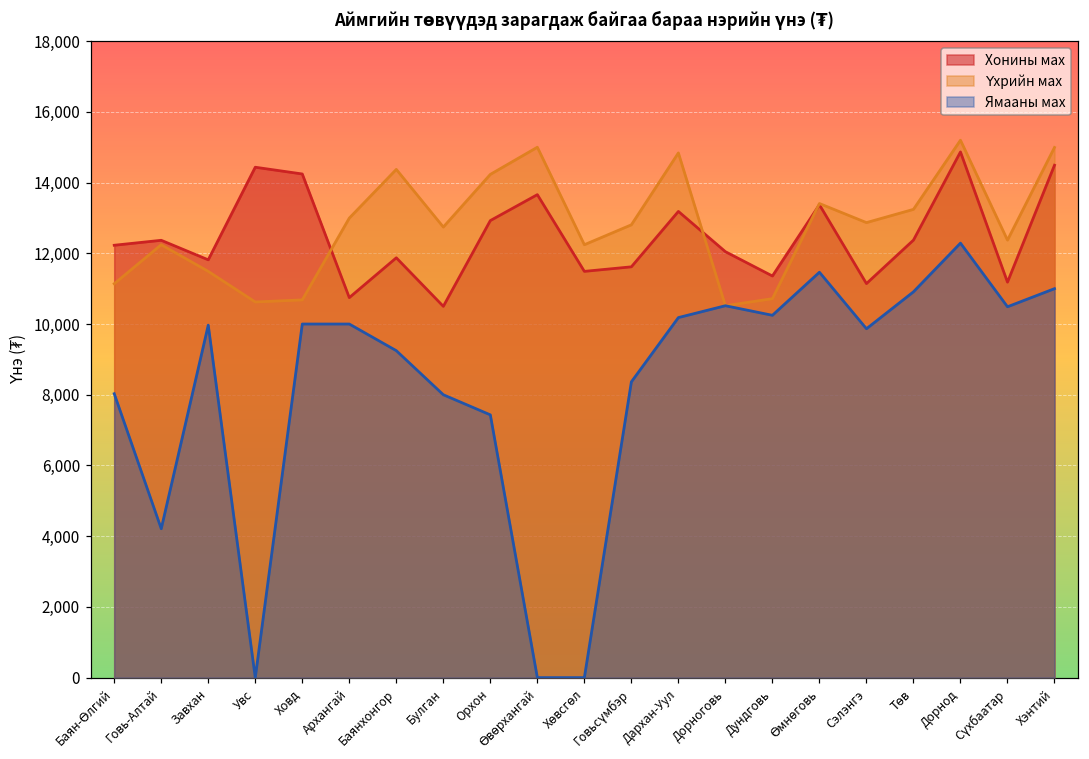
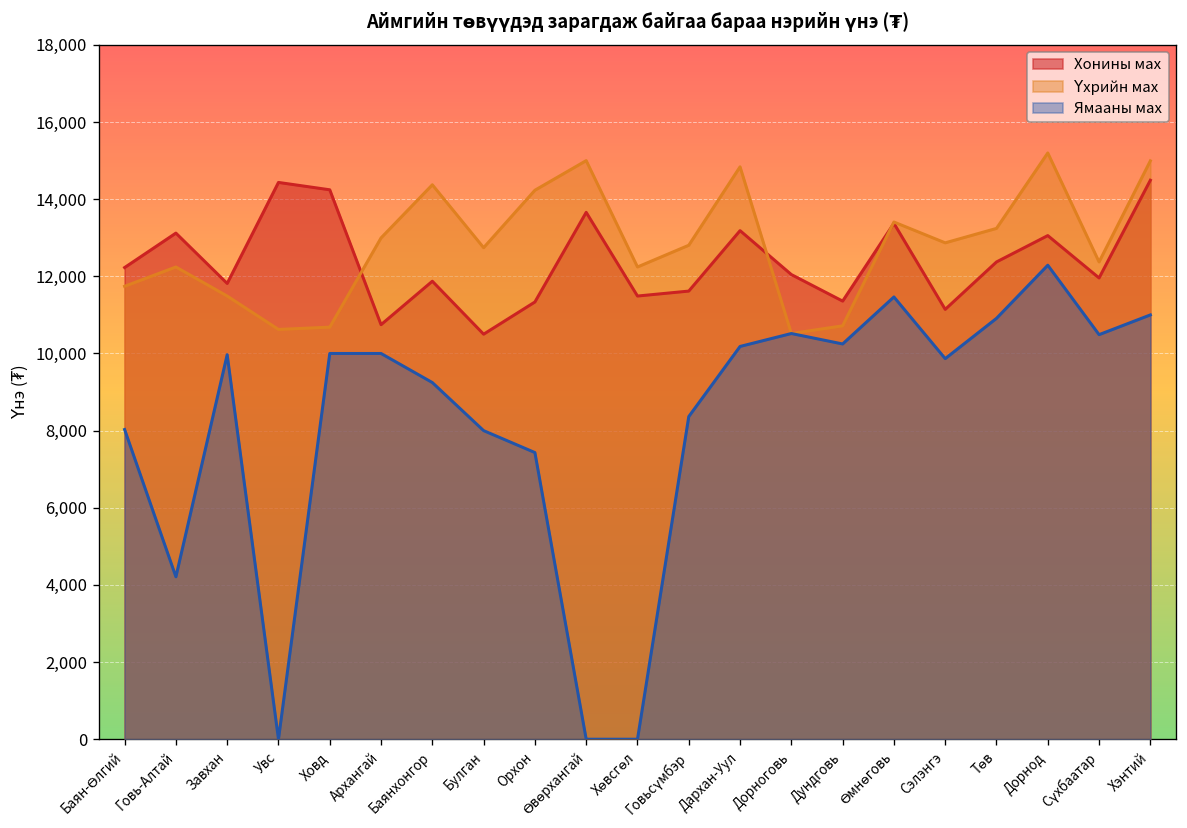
Үхрийн мах, Баян-Өлгий: 11,100 -> 11,700
Хонины мах, Говь-Алтай: 12,400 -> 13,100
Хонины мах, Орхон: 12,900 -> 11,300
Хонины мах, Дорнод: 14,900 -> 13,100
Хонины мах, Сүхбаатар: 11,200 -> 12,000
